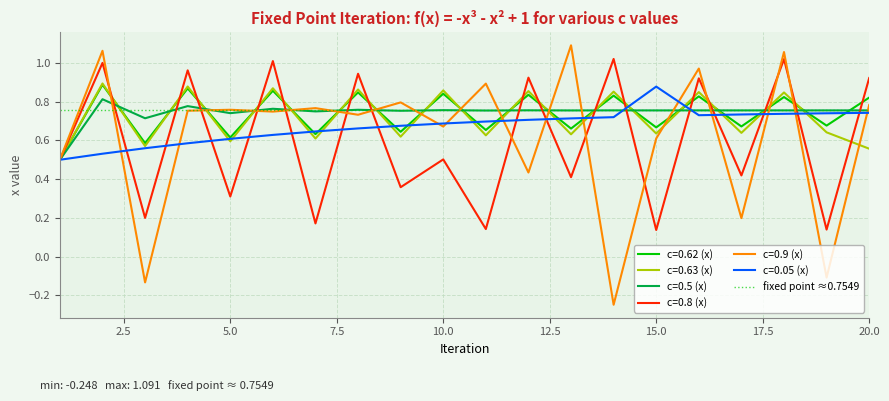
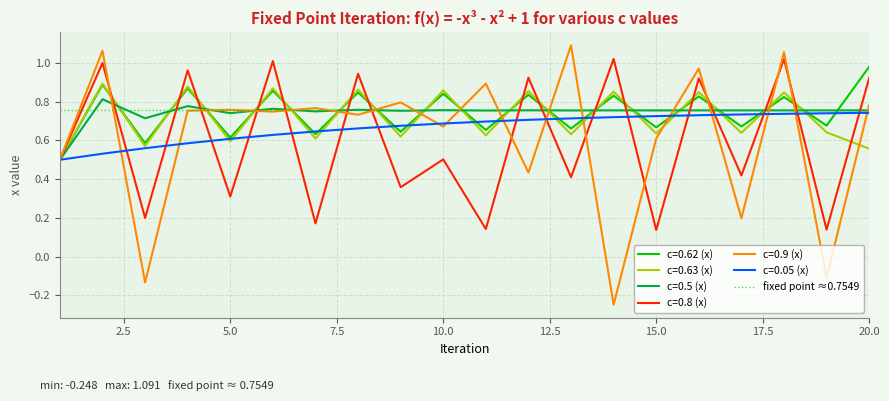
c=0.05 (x), 15.0: 0.88 -> 0.73
c=0.62 (x), 20.0: 0.82 -> 0.98
